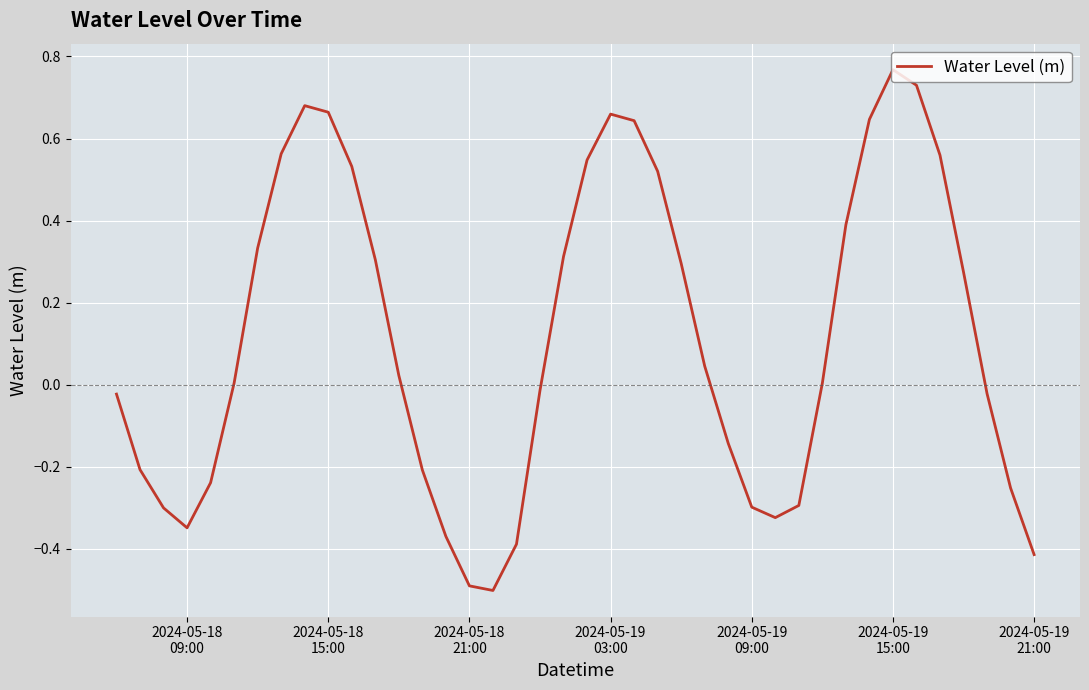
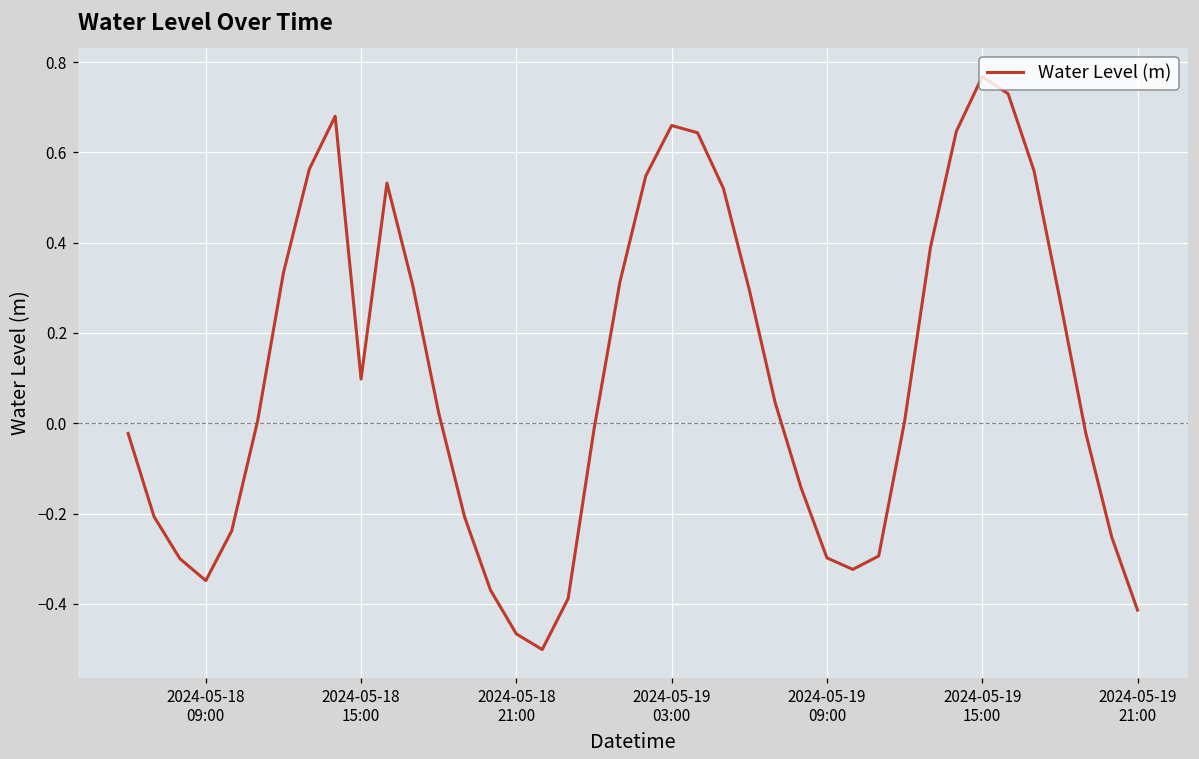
2024-05-18 15:00: 0.66 -> 0.10
2024-05-18 21:00: -0.49 -> -0.47
